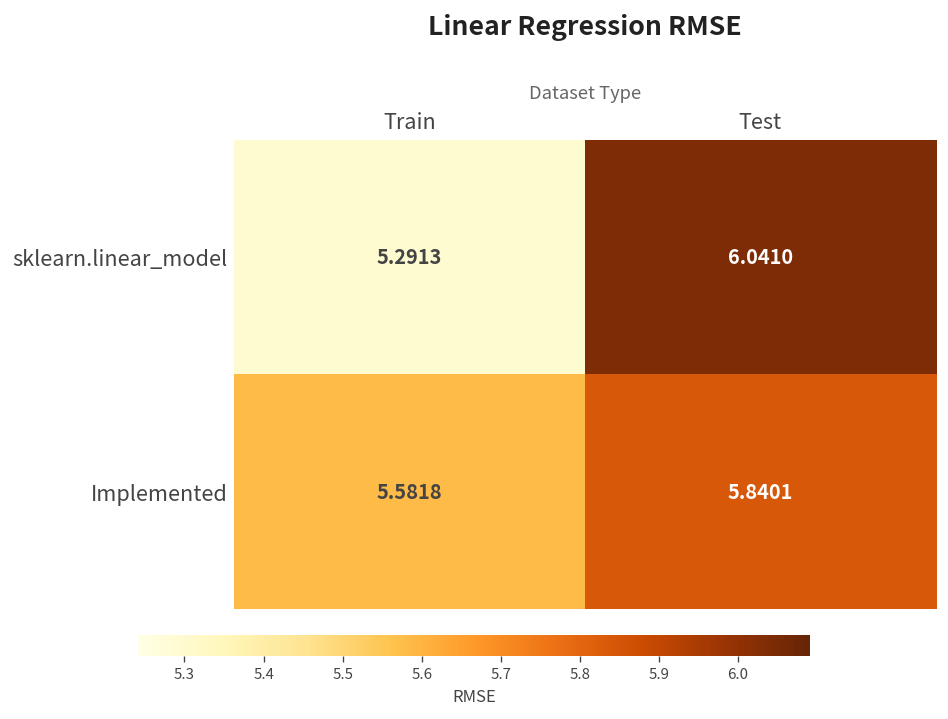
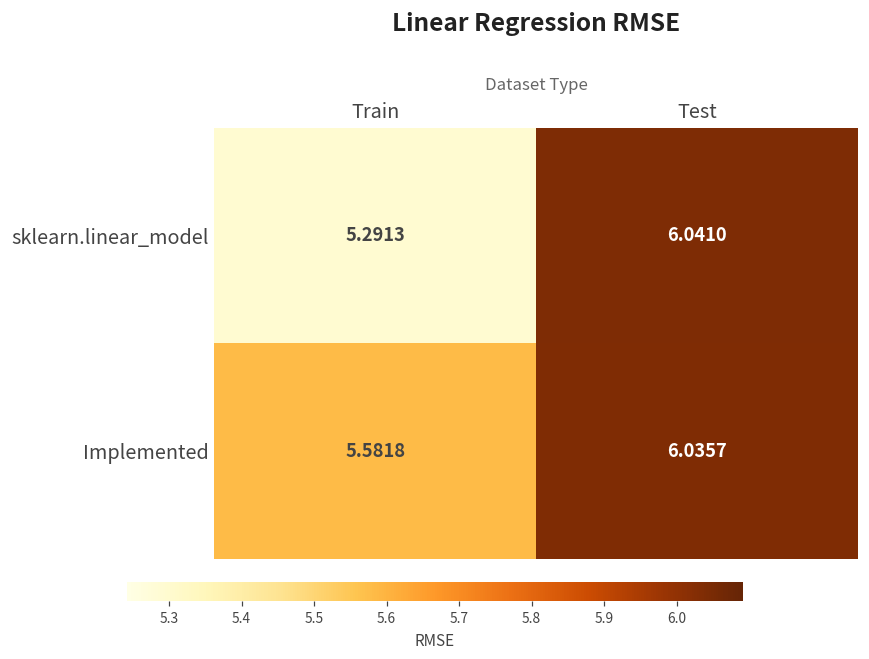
Implemented, Test: 5.8401 -> 6.0357
